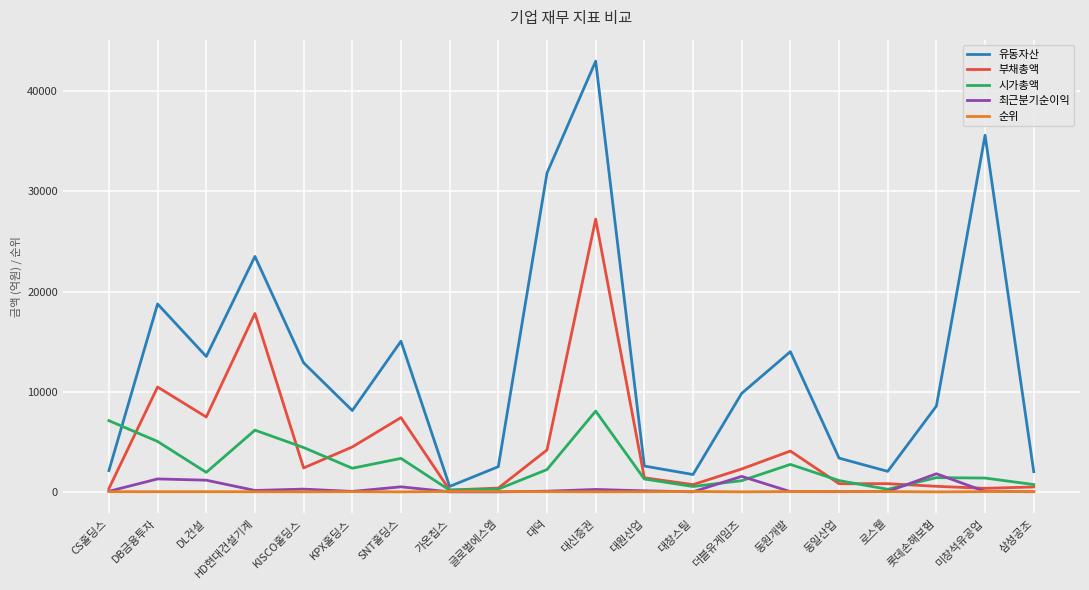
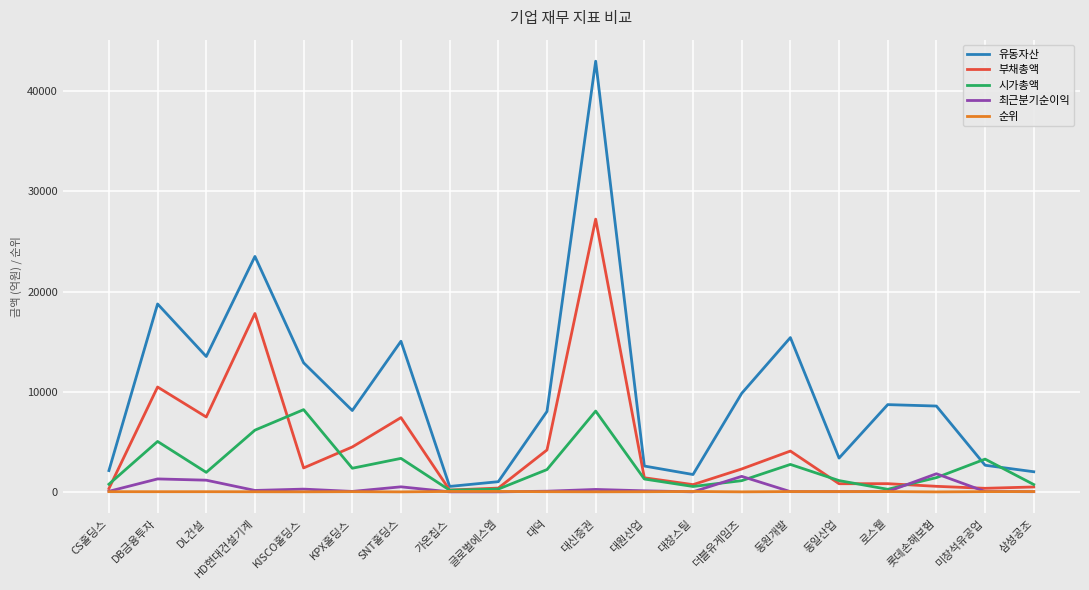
시가총액, CS홀딩스: 7100 -> 800
시가총액, KISCO홀딩스: 4400 -> 8200
유동자산, 글로벌에스엠: 2500 -> 1000
유동자산, 대덕: 31800 -> 8000
유동자산, 동원개발: 14000 -> 15400
유동자산, 로스웰: 2100 -> 8700
유동자산, 미창석유공업: 35600 -> 2700
시가총액, 미창석유공업: 1400 -> 3300
